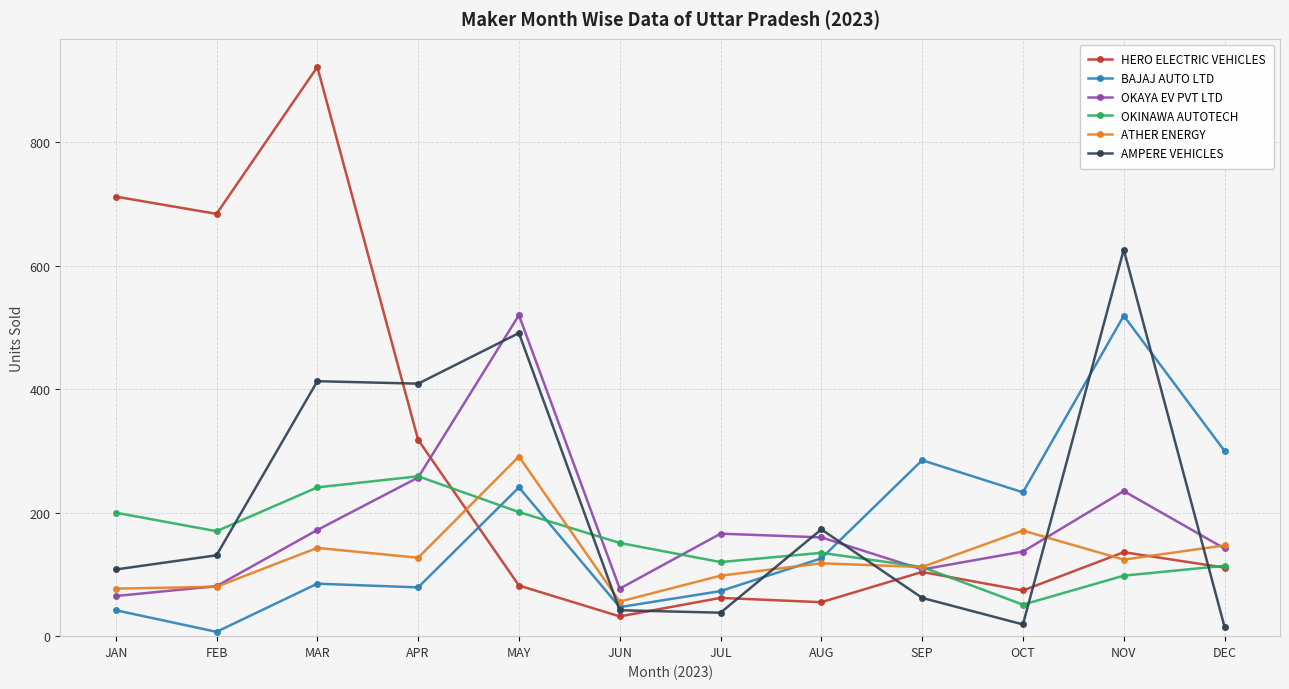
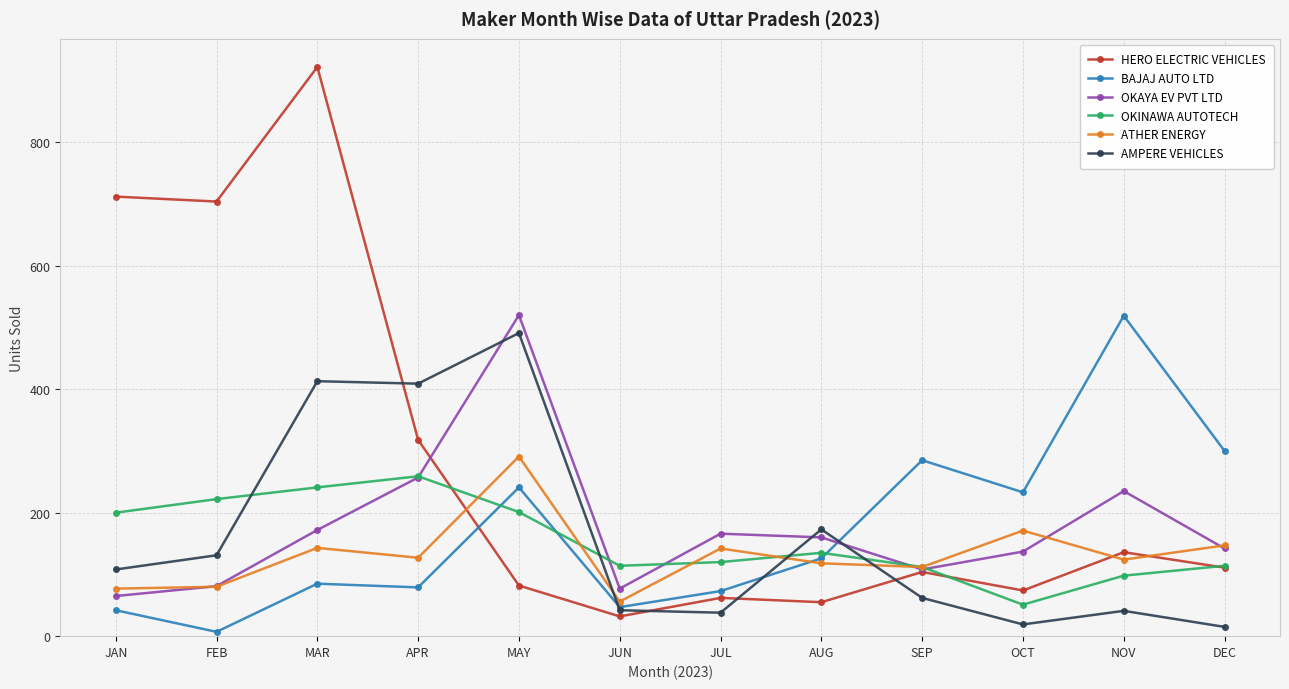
HERO ELECTRIC VEHICLES, FEB: 680 -> 700
OKINAWA AUTOTECH, FEB: 170 -> 220
OKINAWA AUTOTECH, JUN: 150 -> 110
ATHER ENERGY, JUL: 100 -> 140
AMPERE VEHICLES, NOV: 630 -> 40
